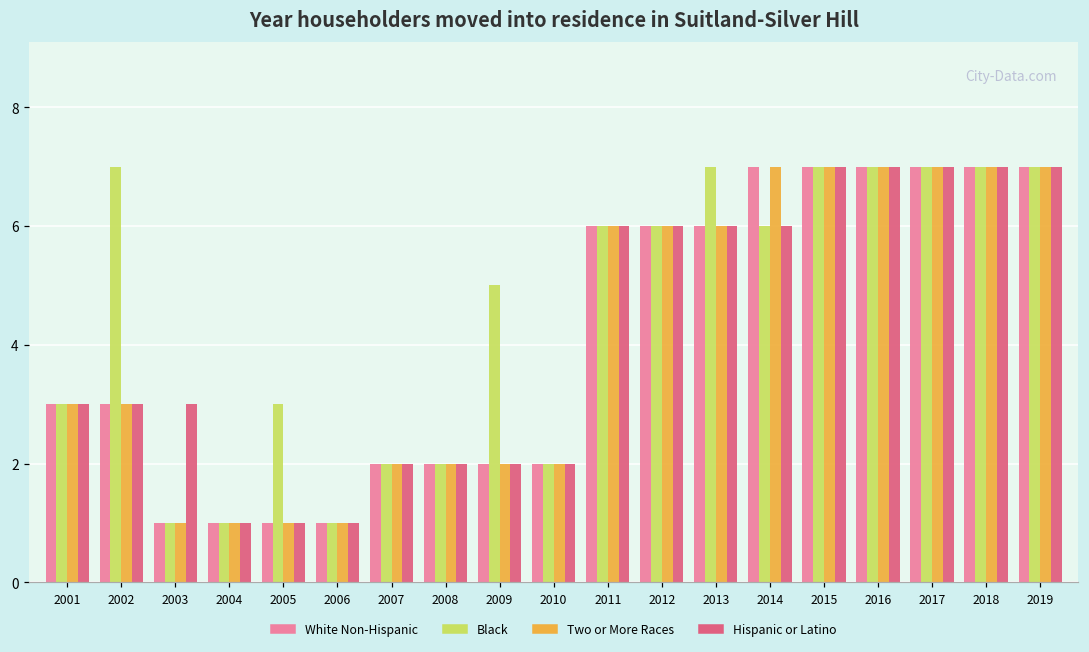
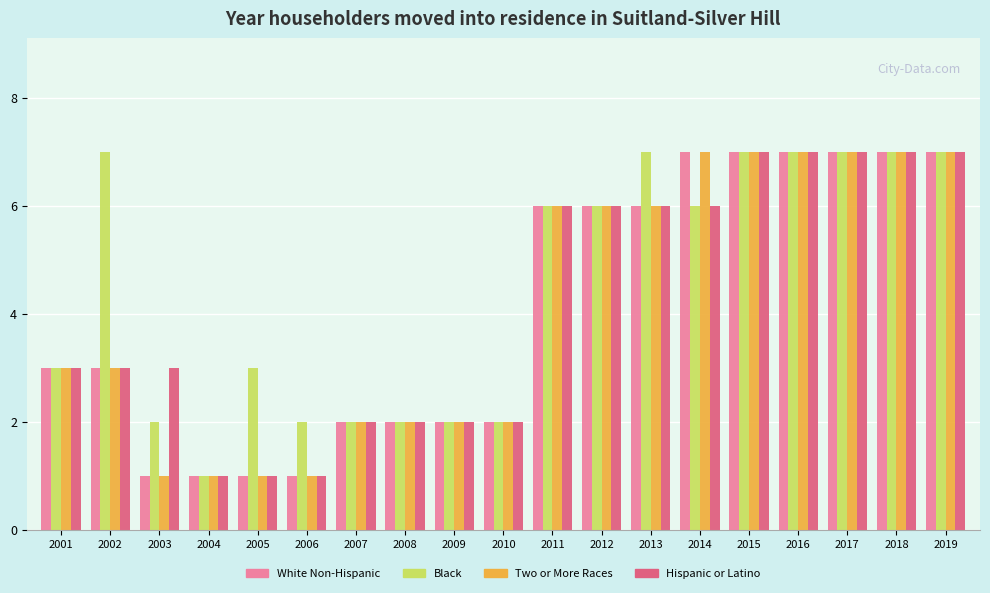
Black, 2003: 1 -> 2
Black, 2006: 1 -> 2
Black, 2009: 5 -> 2
